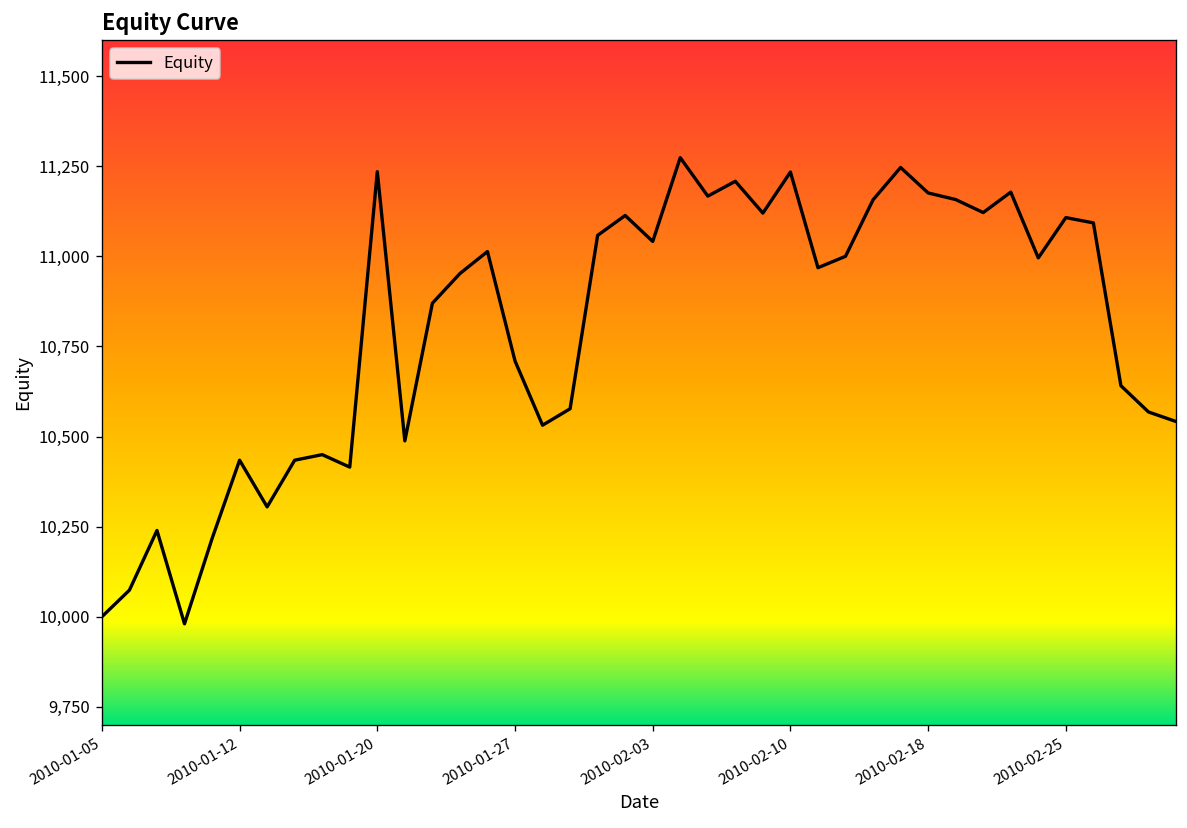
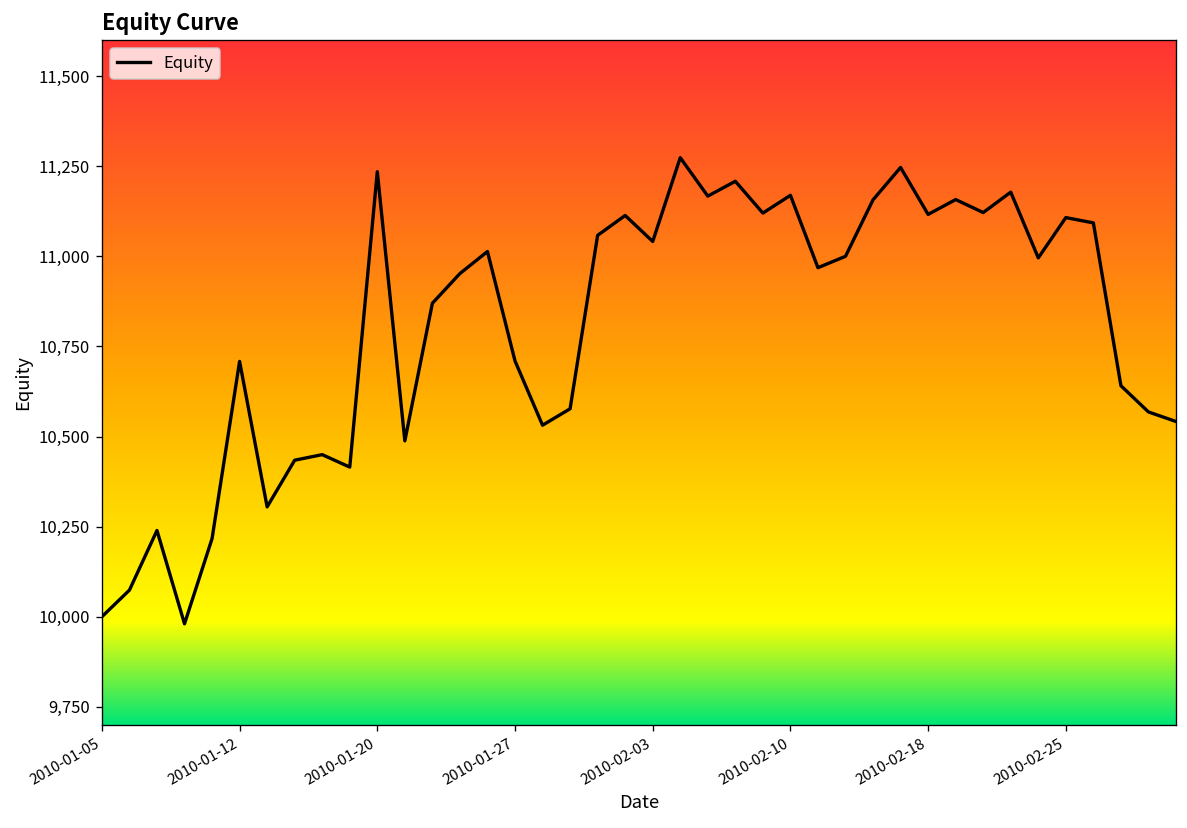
2010-01-12: 10,430 -> 10,710
2010-02-10: 11,230 -> 11,170
2010-02-18: 11,180 -> 11,120
